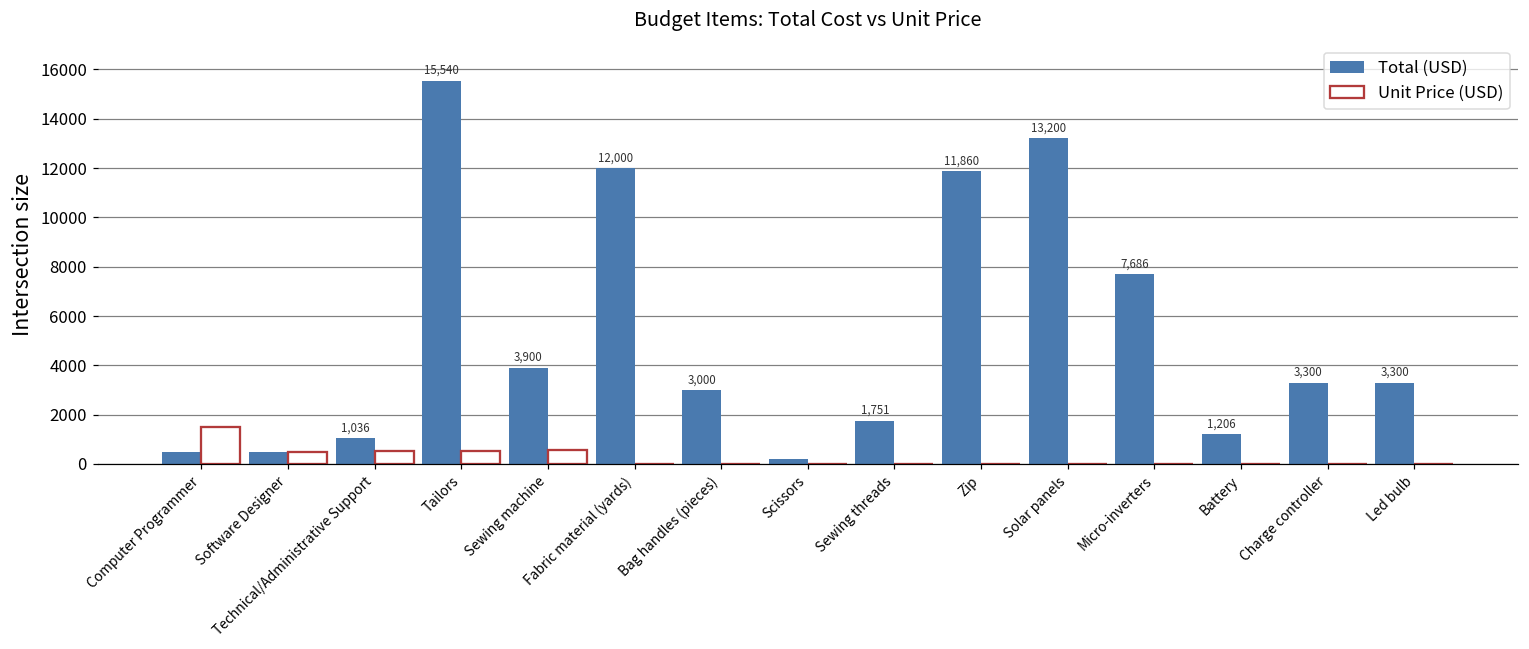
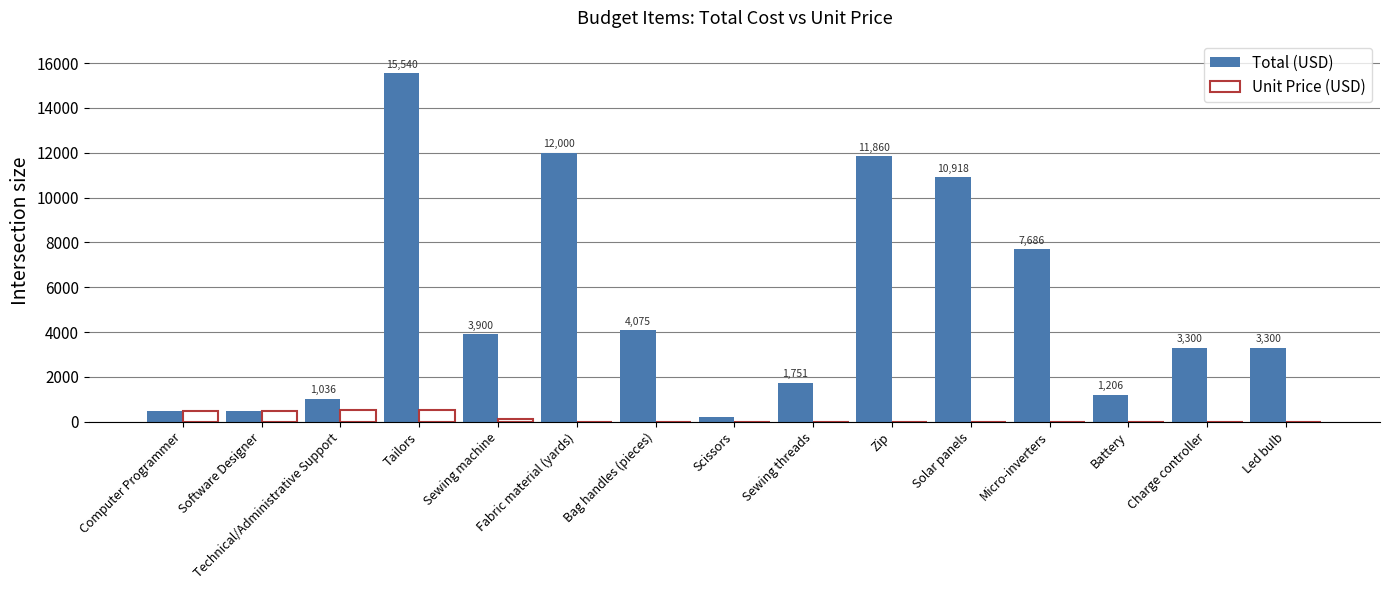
Unit Price (USD), Computer Programmer: 1500 -> 500
Unit Price (USD), Sewing machine: 600 -> 100
Total (USD), Bag handles (pieces): 3,000 -> 4,075
Total (USD), Solar panels: 13,200 -> 10,918
